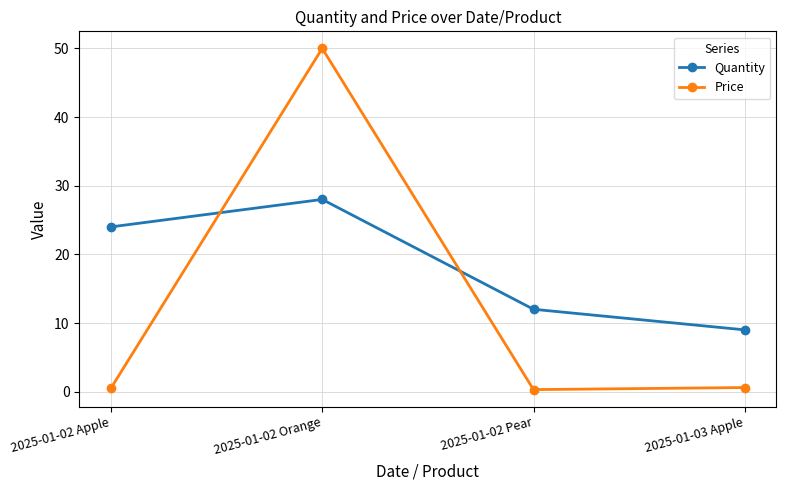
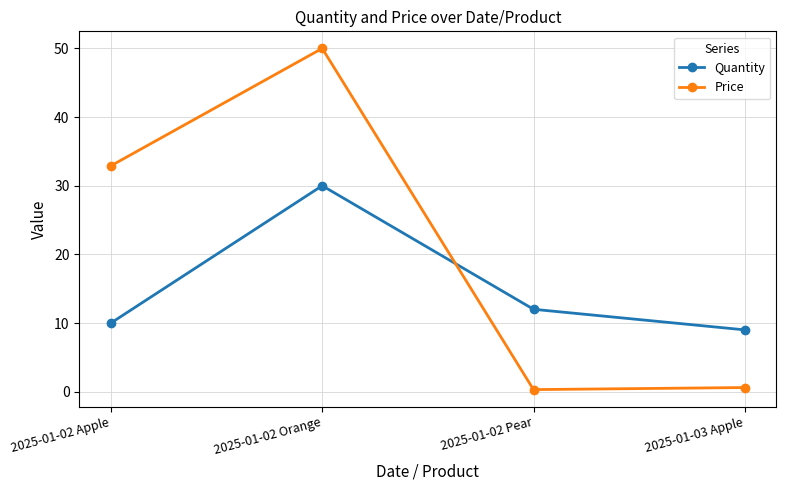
Quantity, 2025-01-02 Apple: 24 -> 10
Price, 2025-01-02 Apple: 1 -> 33
Quantity, 2025-01-02 Orange: 28 -> 30
